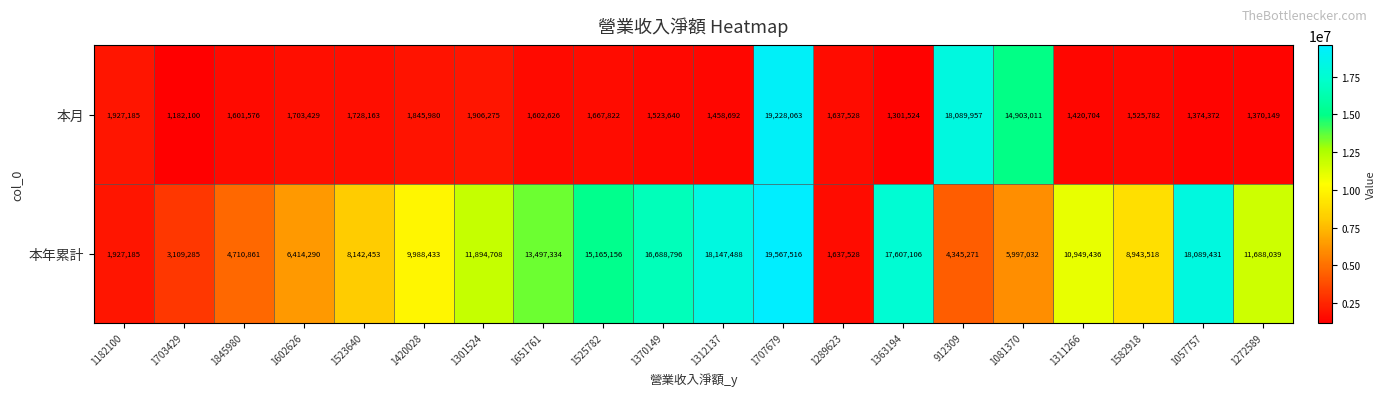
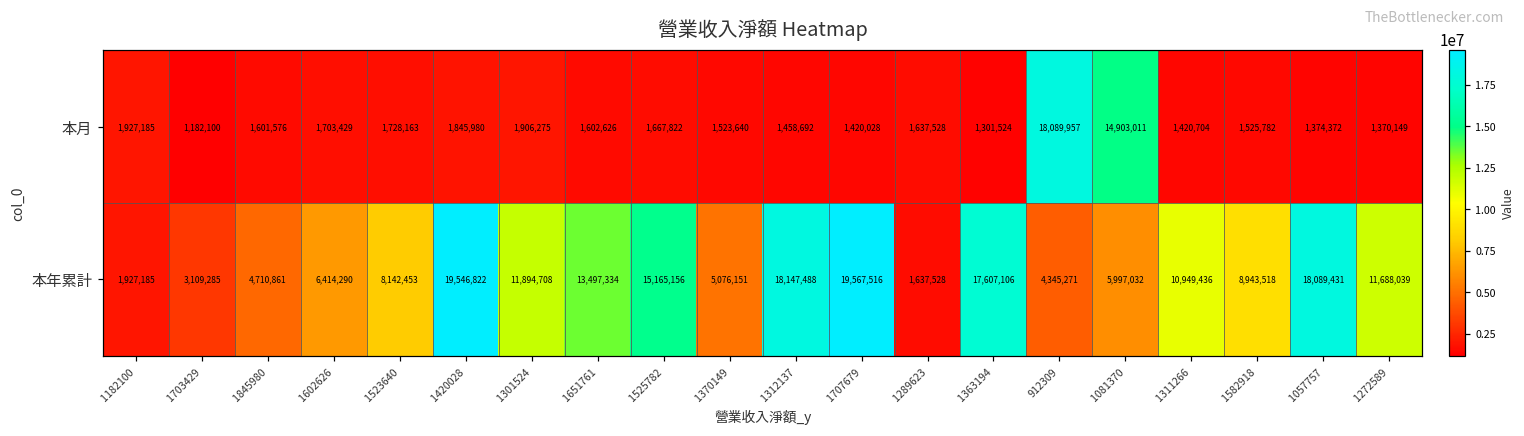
本月, 1707679: 19,228,063 -> 1,420,028
本年累計, 1420028: 9,988,433 -> 19,546,822
本年累計, 1370149: 16,688,796 -> 5,076,151
